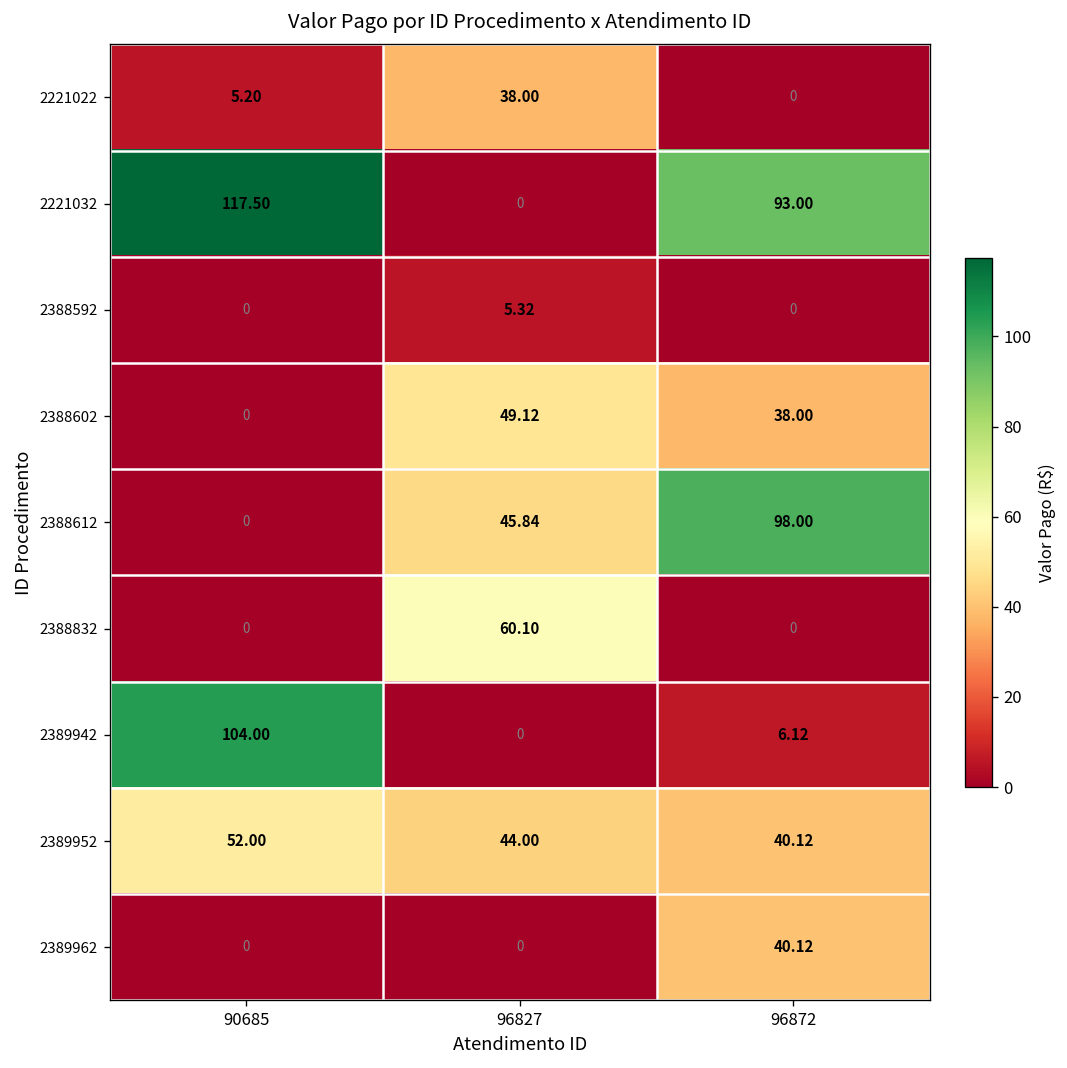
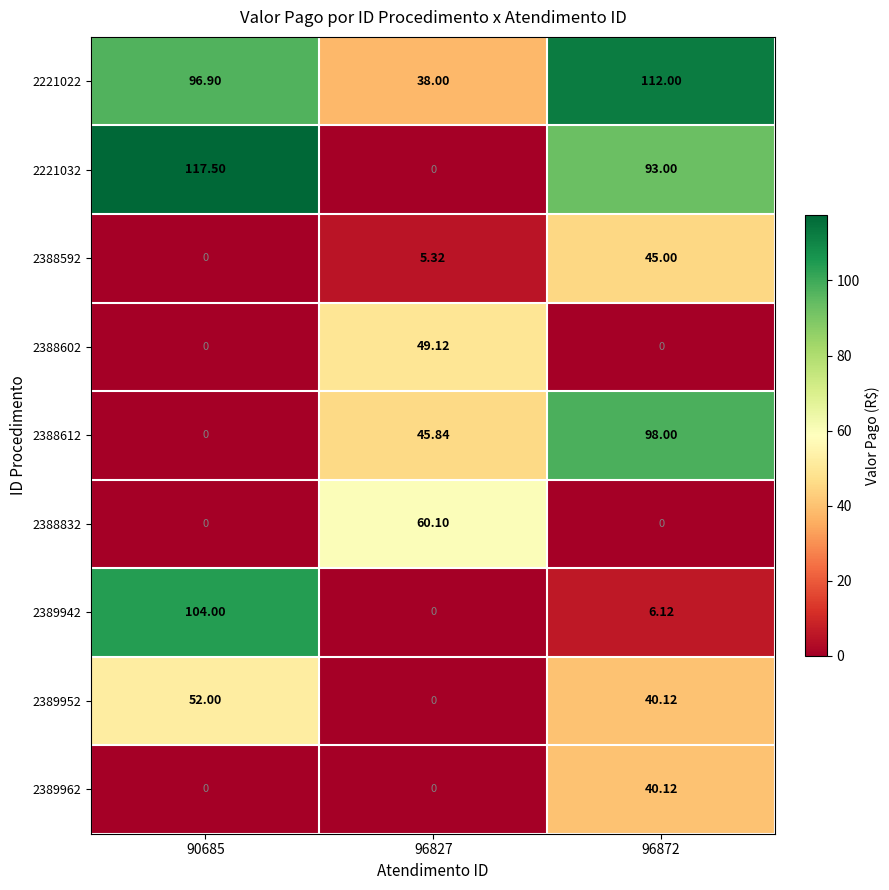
2221022, 90685: 5.20 -> 96.90
2221022, 96872: 0 -> 112.00
2388592, 96872: 0 -> 45.00
2388602, 96872: 38.00 -> 0
2389952, 96827: 44.00 -> 0
